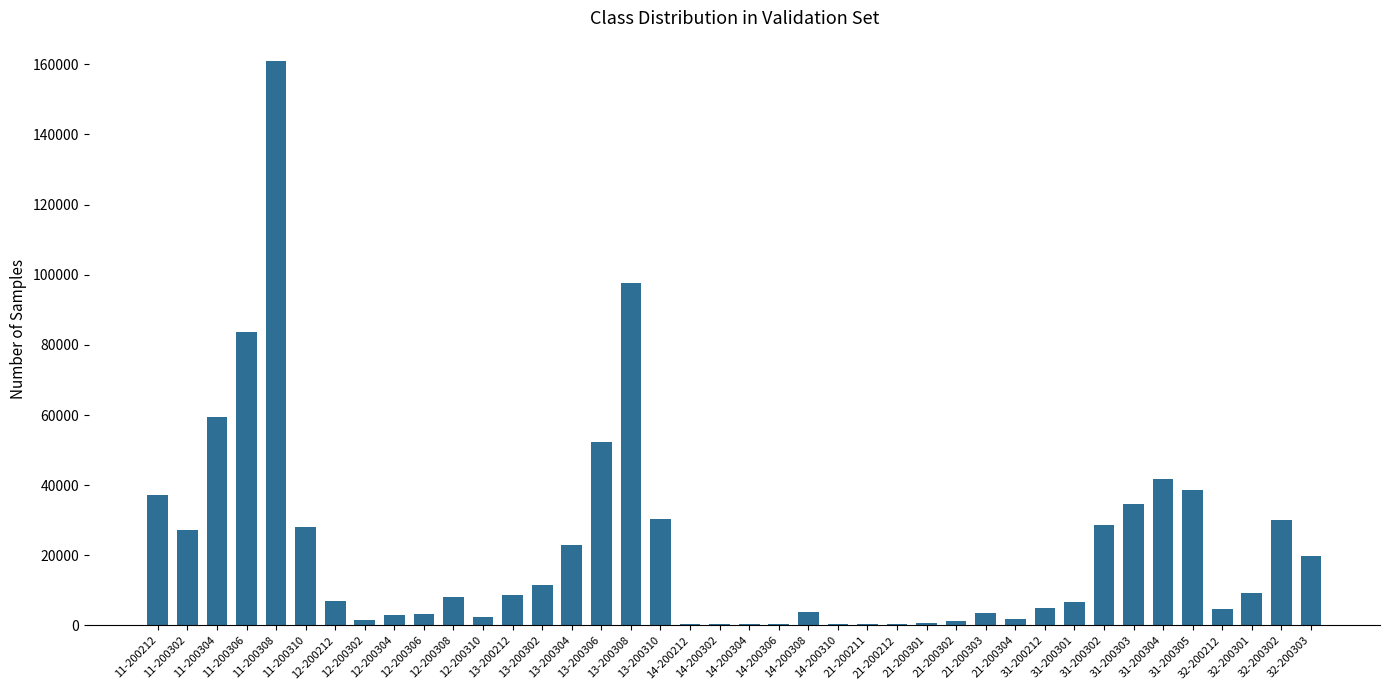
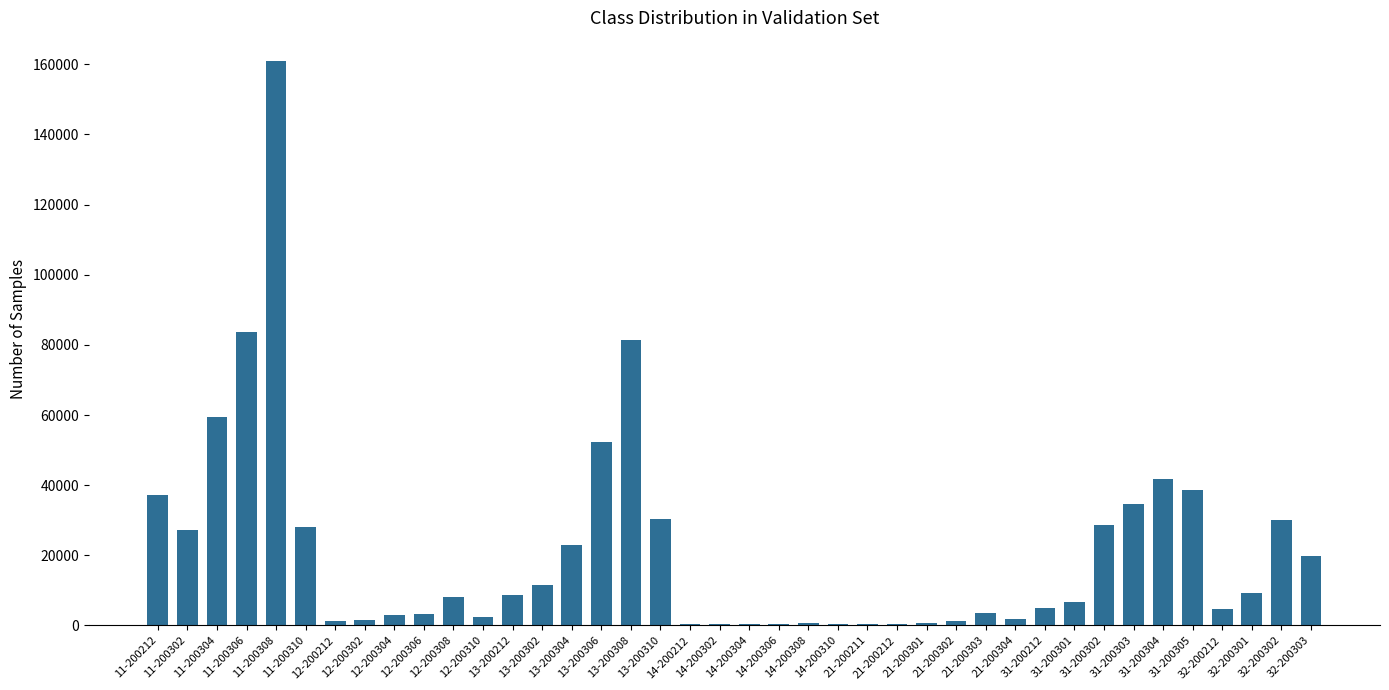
12-200212: 7000 -> 1000
13-200308: 98000 -> 81000
14-200308: 4000 -> 1000
